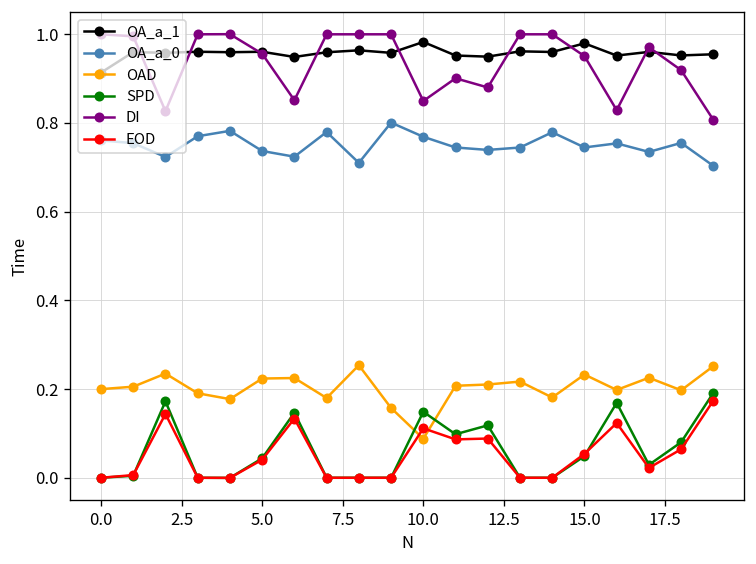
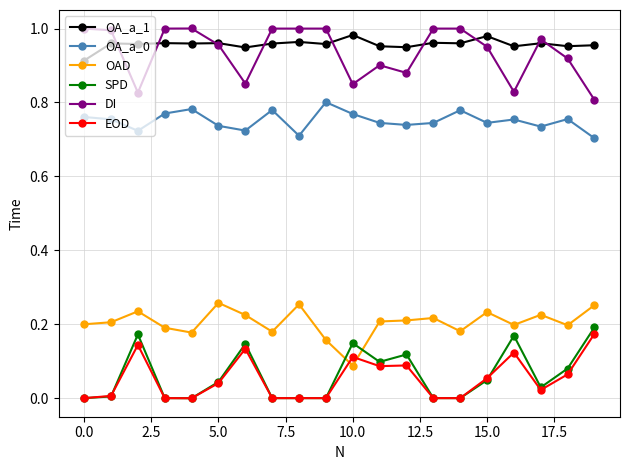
OAD, 5.0: 0.22 -> 0.26
